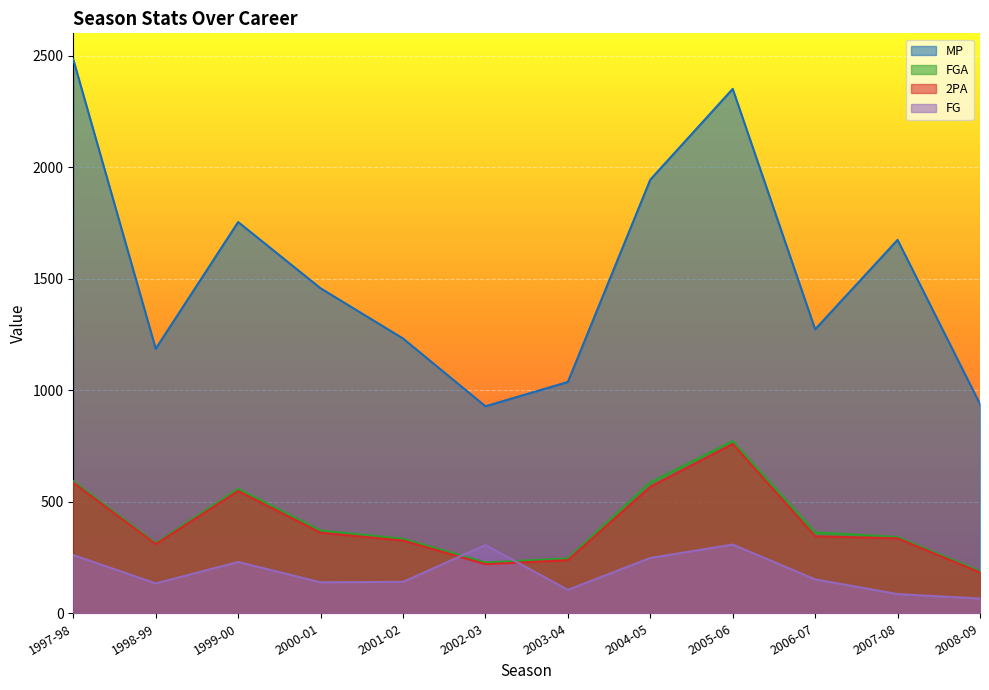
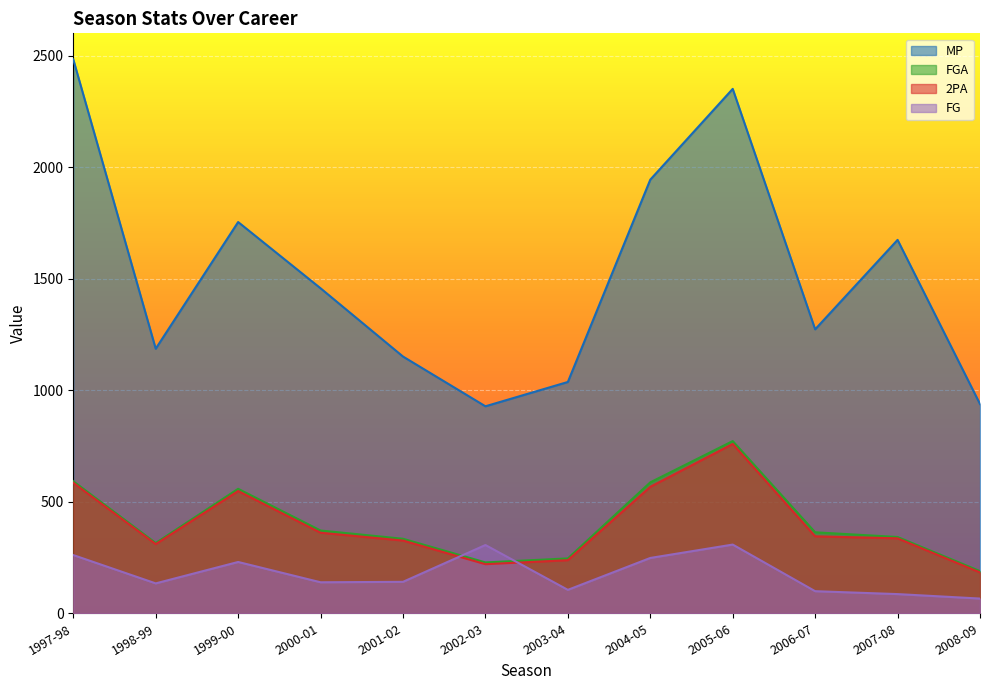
MP, 2001-02: 1230 -> 1150
FG, 2006-07: 150 -> 100
